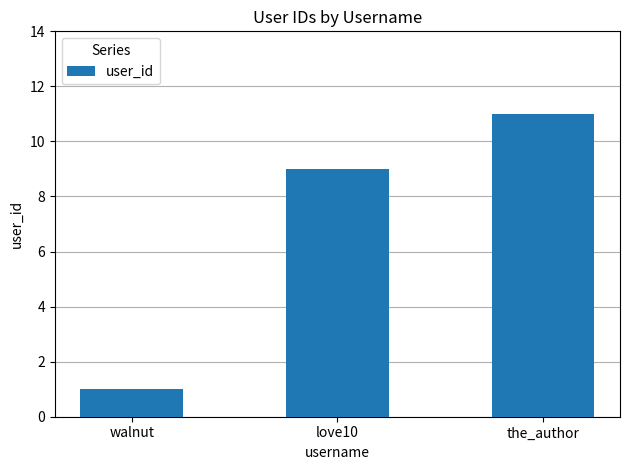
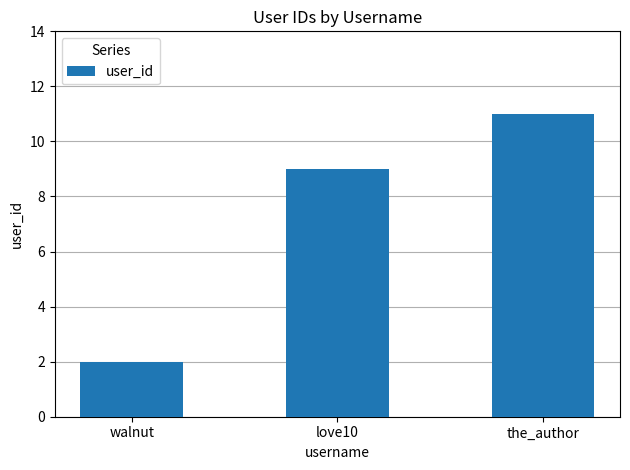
walnut: 1 -> 2
